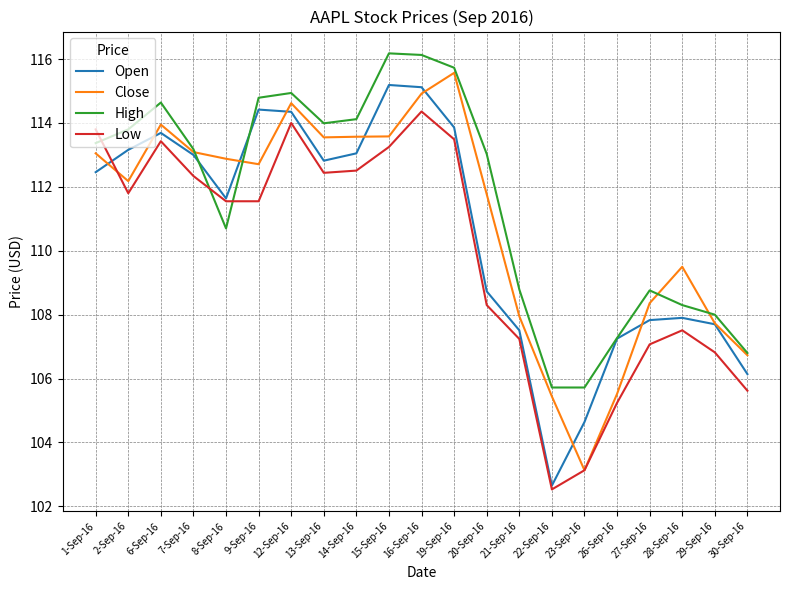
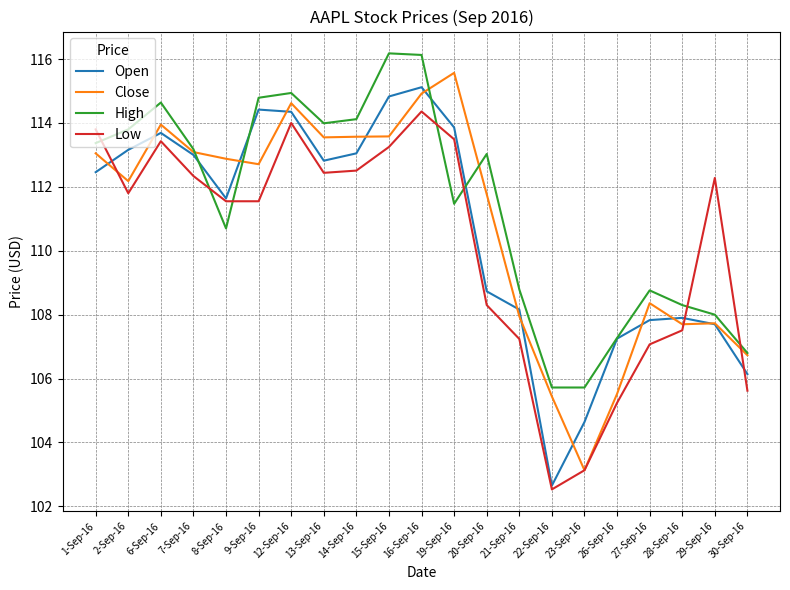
Open, 15-Sep-16: 115.2 -> 114.8
High, 19-Sep-16: 115.7 -> 111.5
Open, 21-Sep-16: 107.5 -> 108.2
Close, 28-Sep-16: 109.5 -> 107.7
Low, 29-Sep-16: 106.8 -> 112.3
